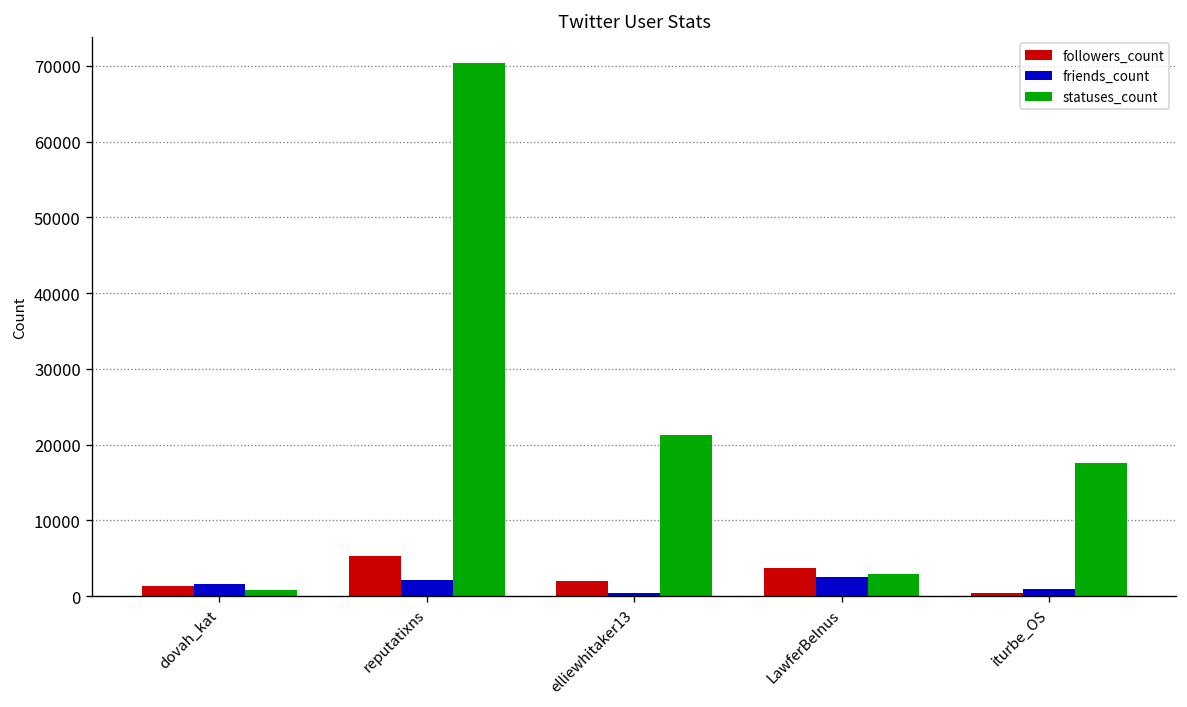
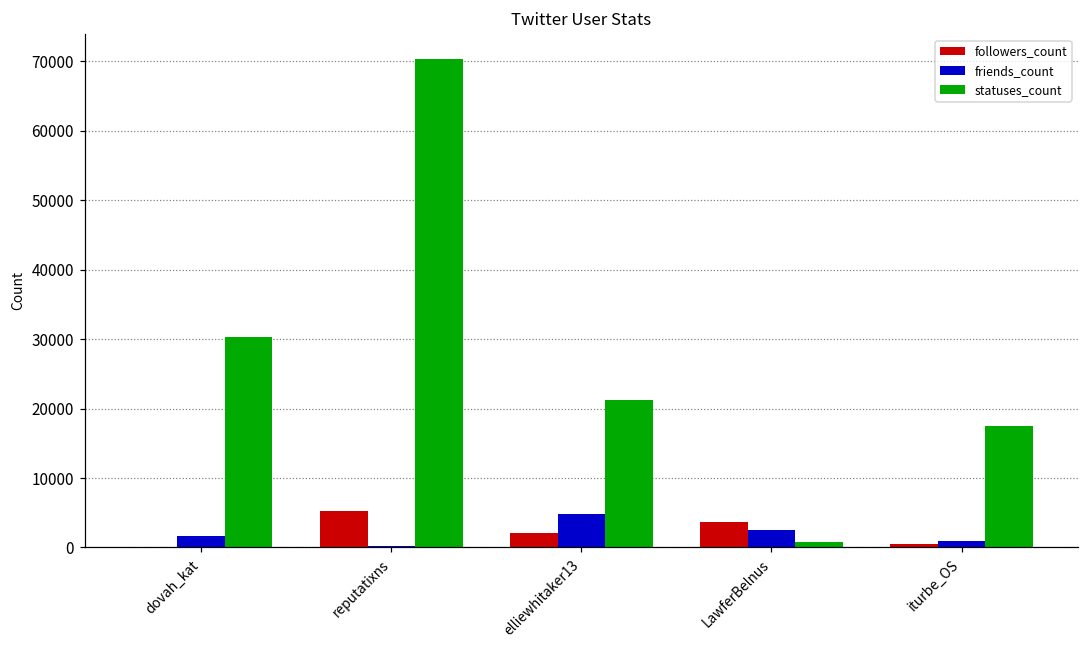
followers_count, dovah_kat: 1000 -> 0
statuses_count, dovah_kat: 1000 -> 30000
friends_count, reputatixns: 2000 -> 0
friends_count, elliewhitaker13: 0 -> 5000
statuses_count, LawferBelnus: 3000 -> 1000
